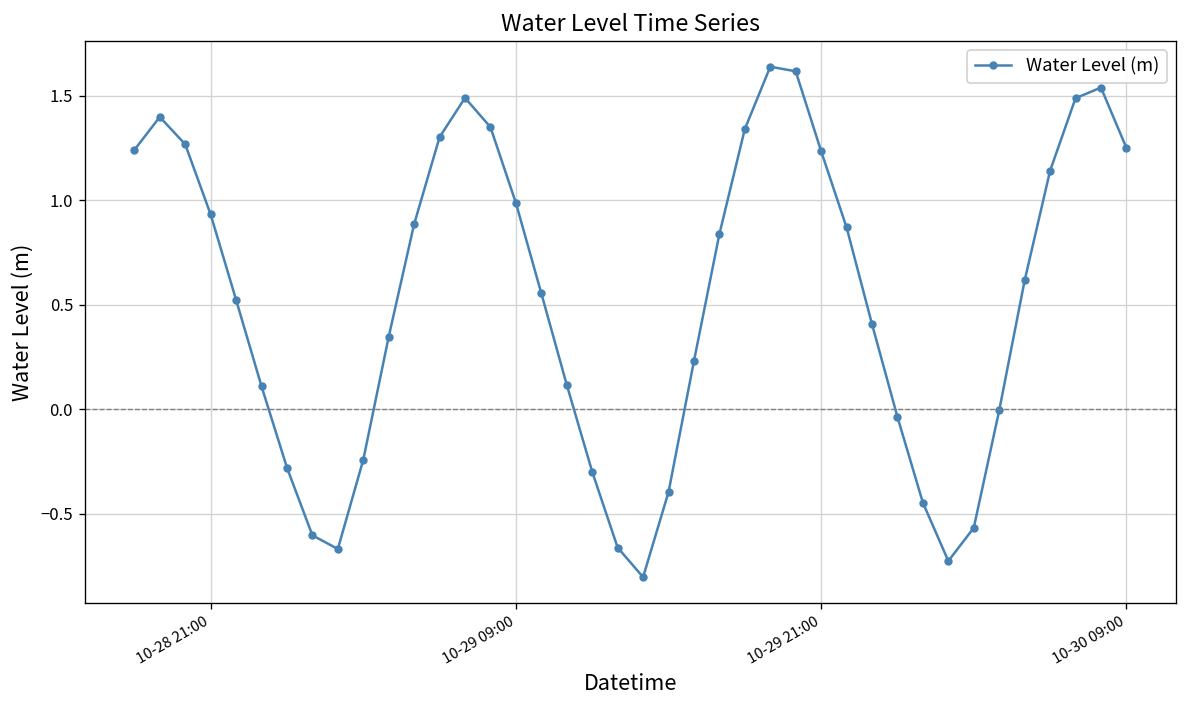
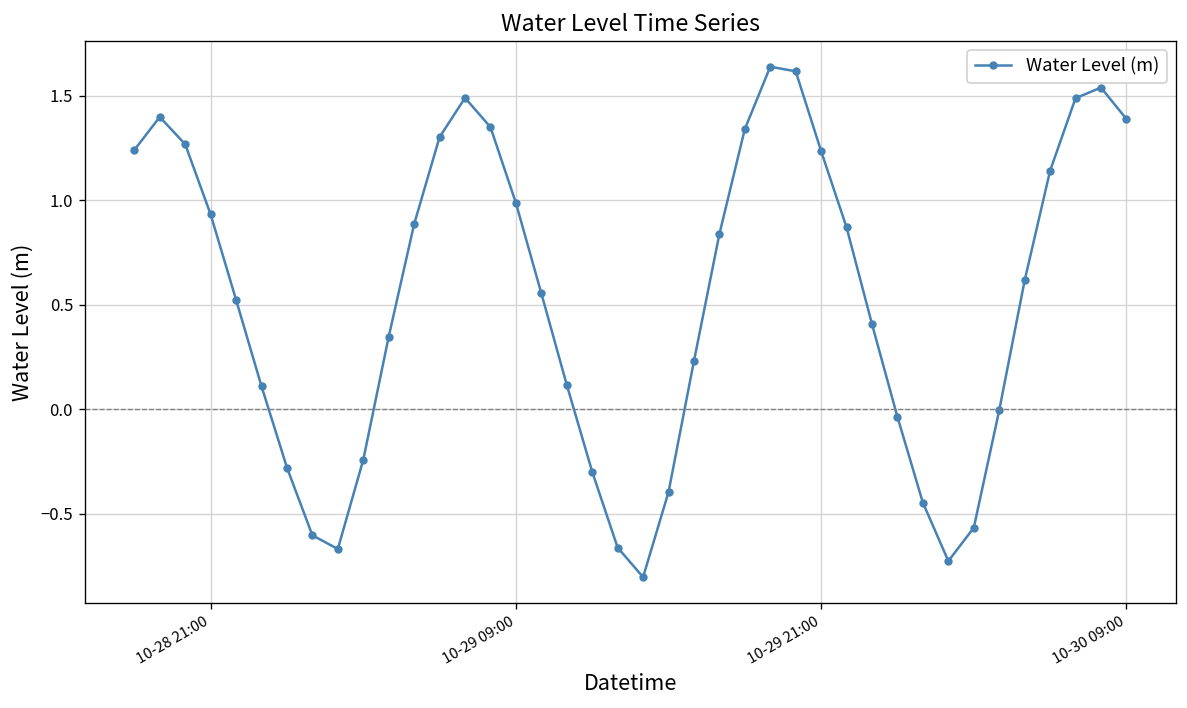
10-30 09:00: 1.25 -> 1.39
